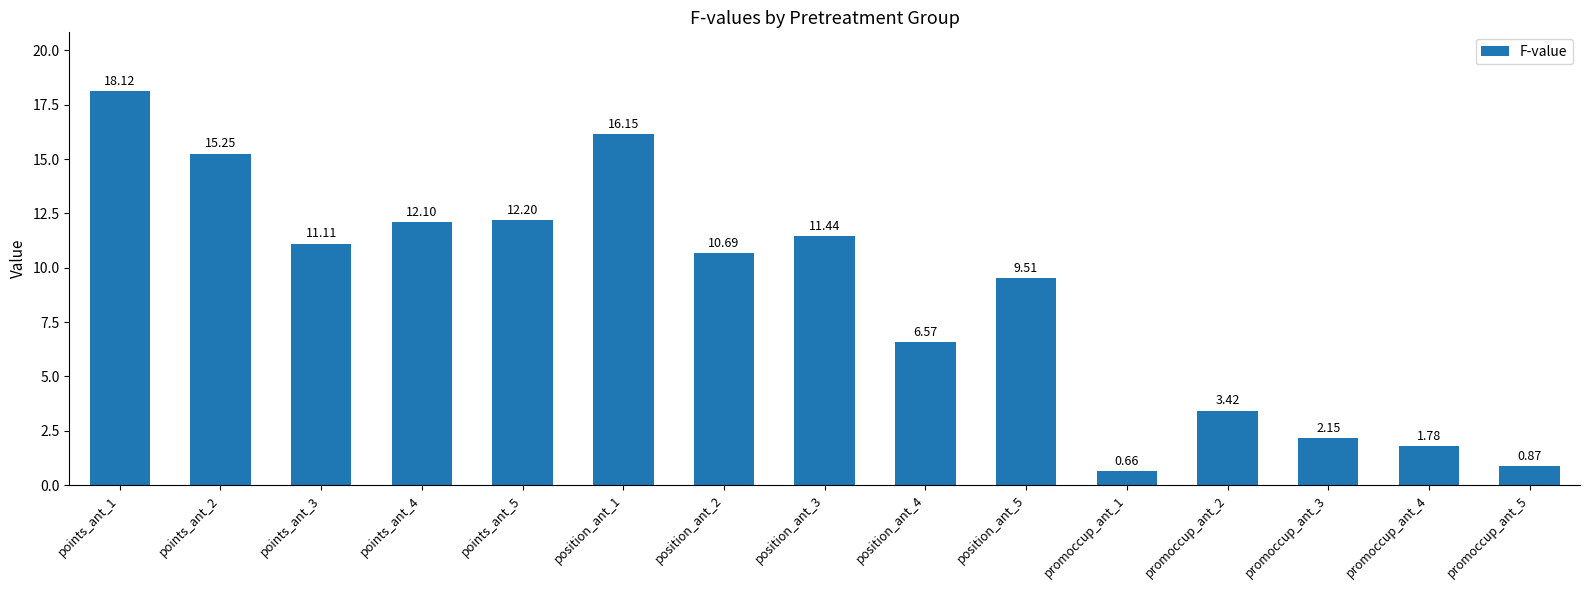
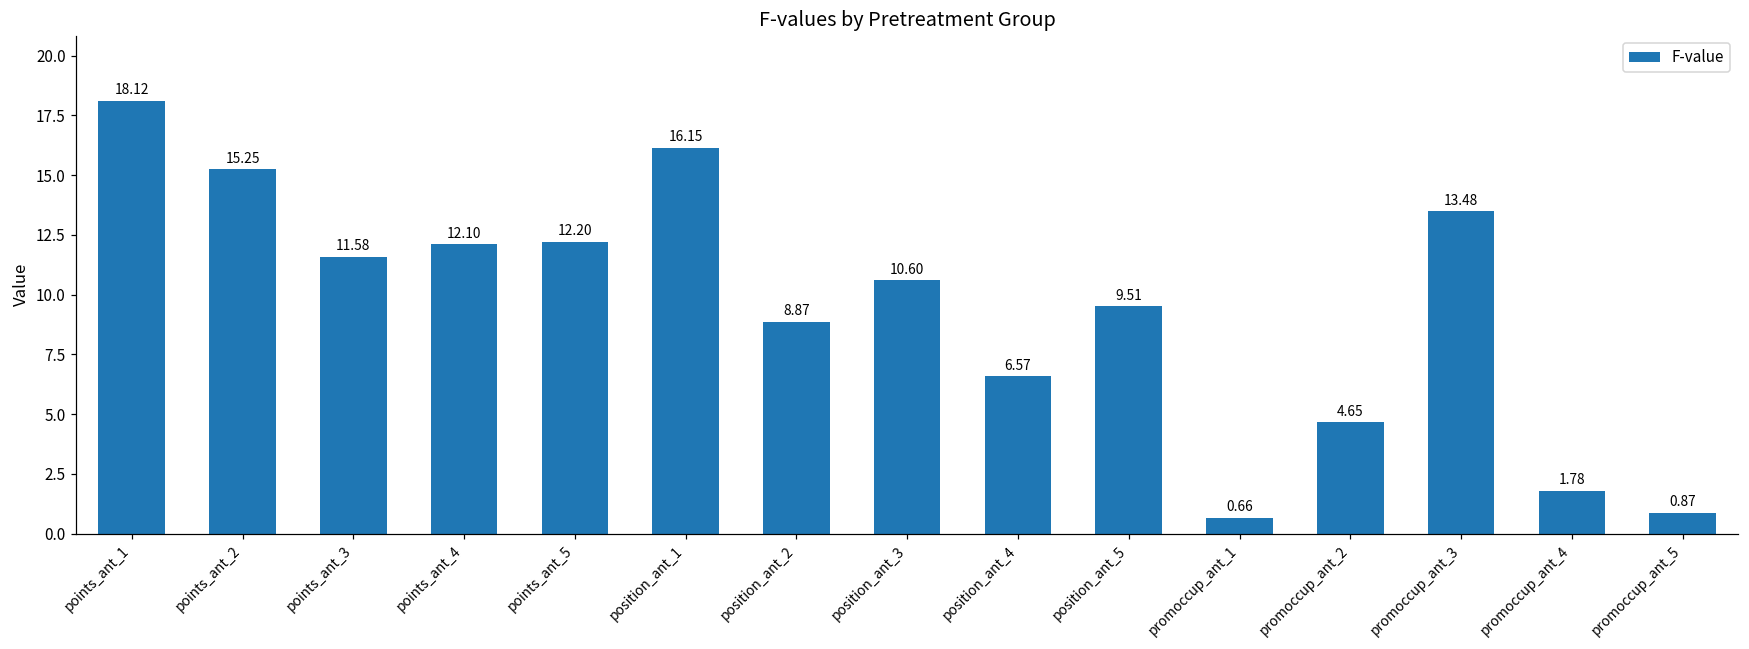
points_ant_3: 11.11 -> 11.58
position_ant_2: 10.69 -> 8.87
position_ant_3: 11.44 -> 10.60
promoccup_ant_2: 3.42 -> 4.65
promoccup_ant_3: 2.15 -> 13.48
